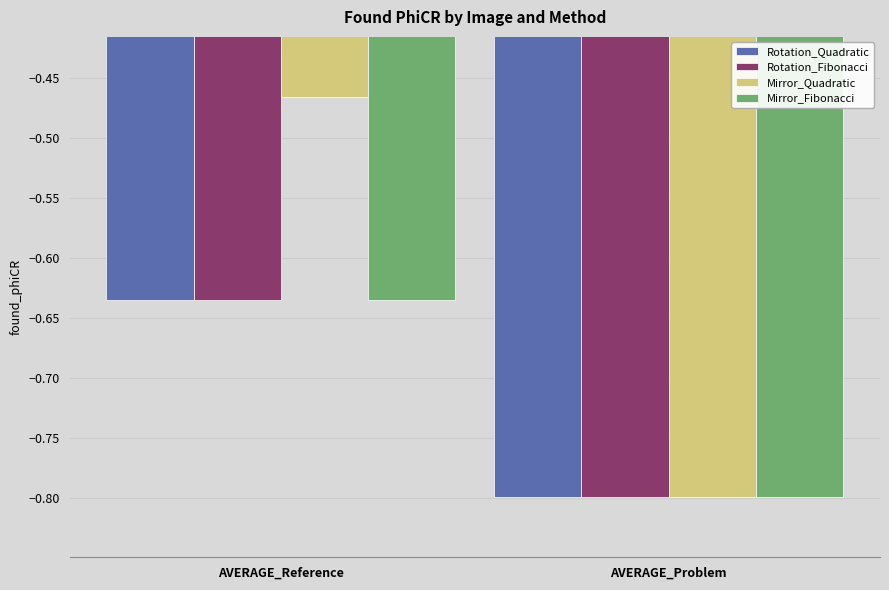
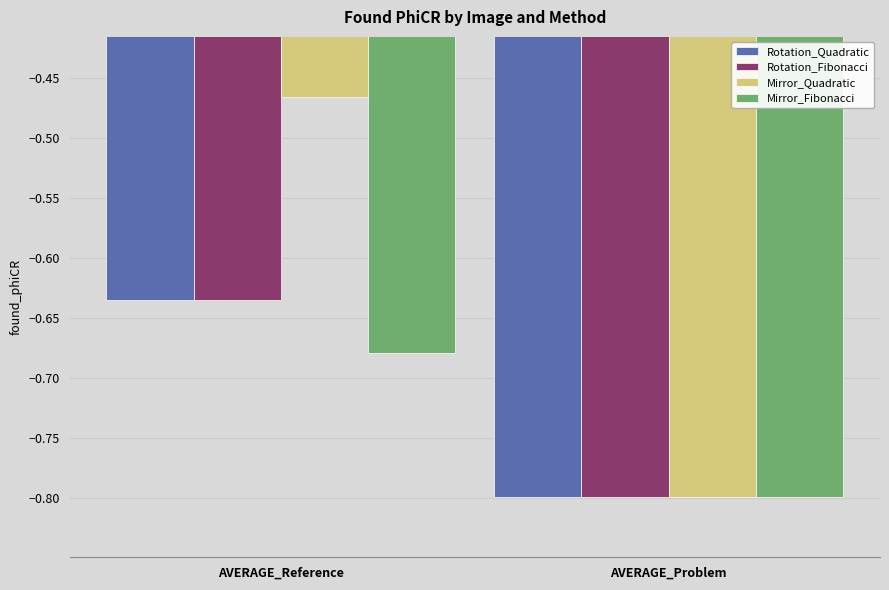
Mirror_Fibonacci, AVERAGE_Reference: -0.634 -> -0.679
